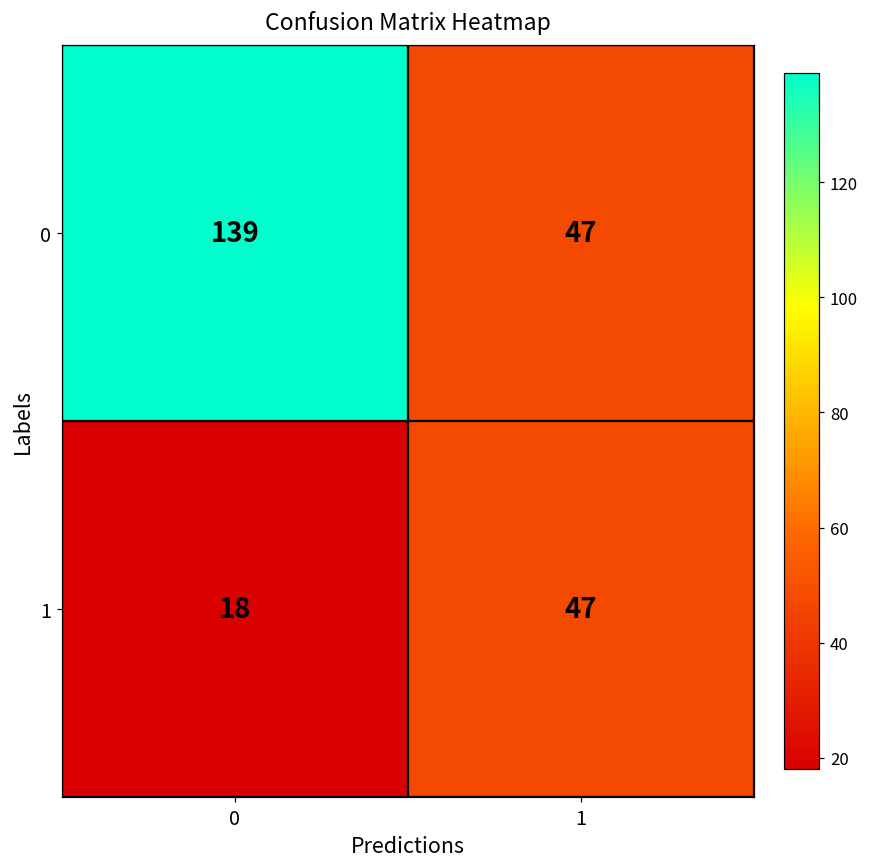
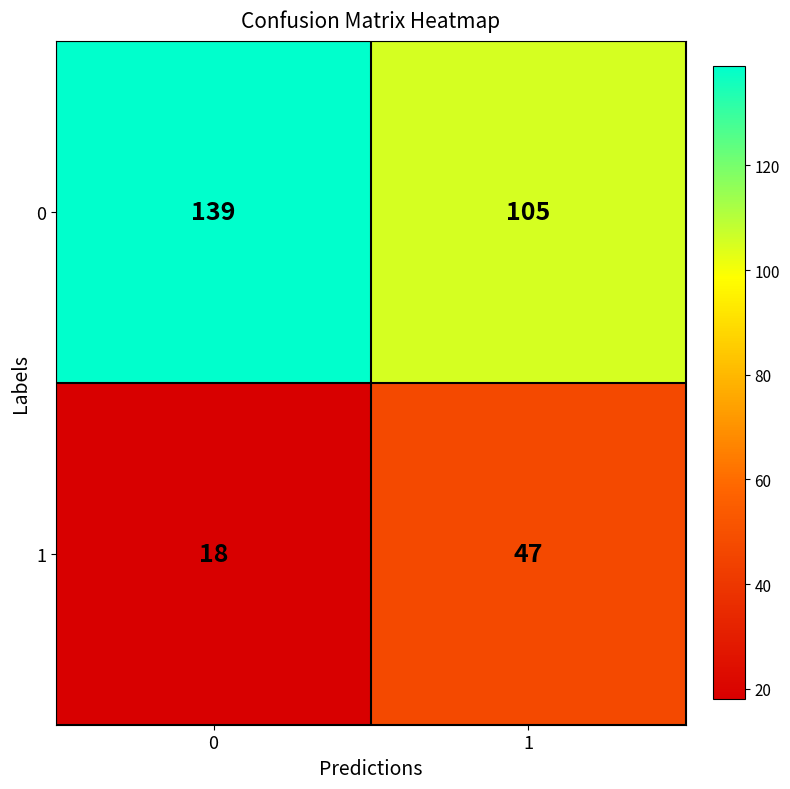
0, 1: 47 -> 105
